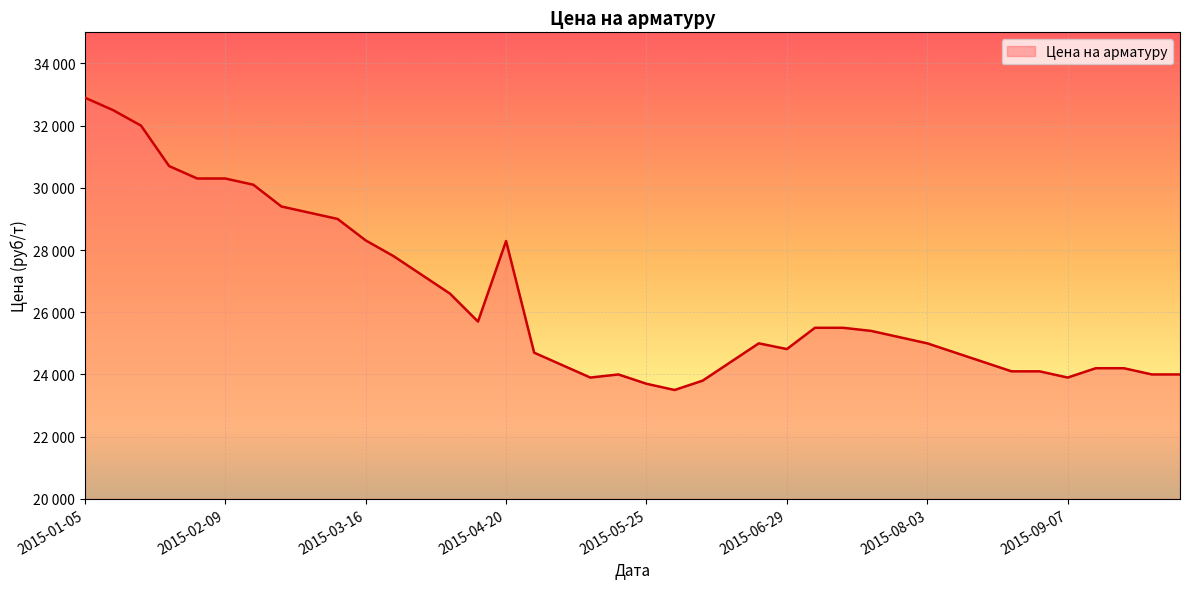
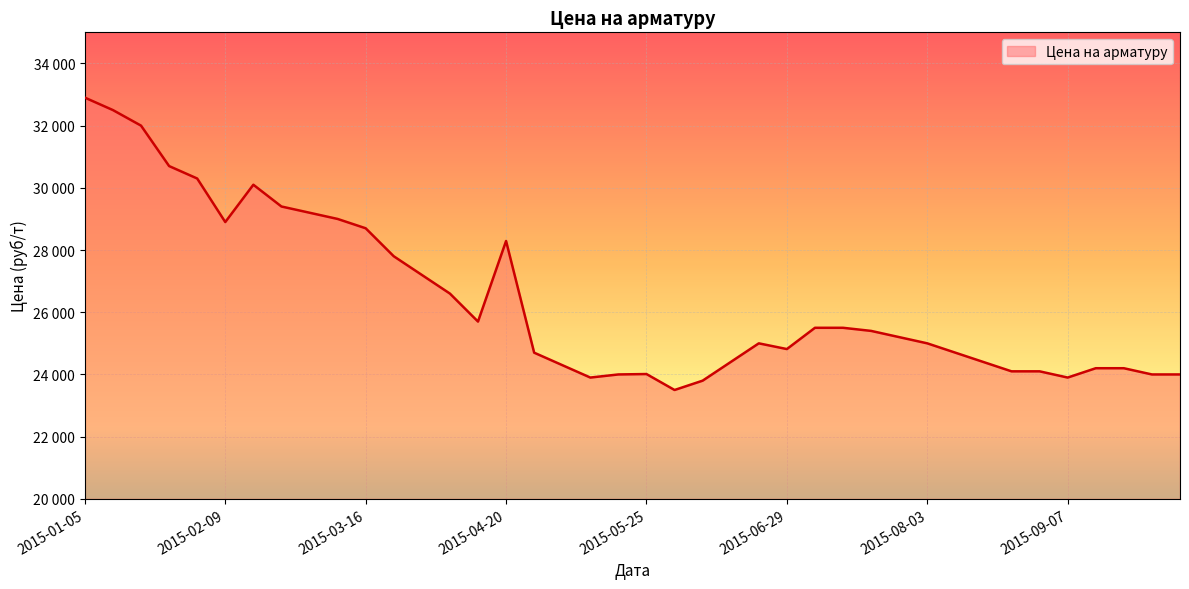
2015-02-09: 30300 -> 28900
2015-03-16: 28300 -> 28700
2015-05-25: 23700 -> 24000
